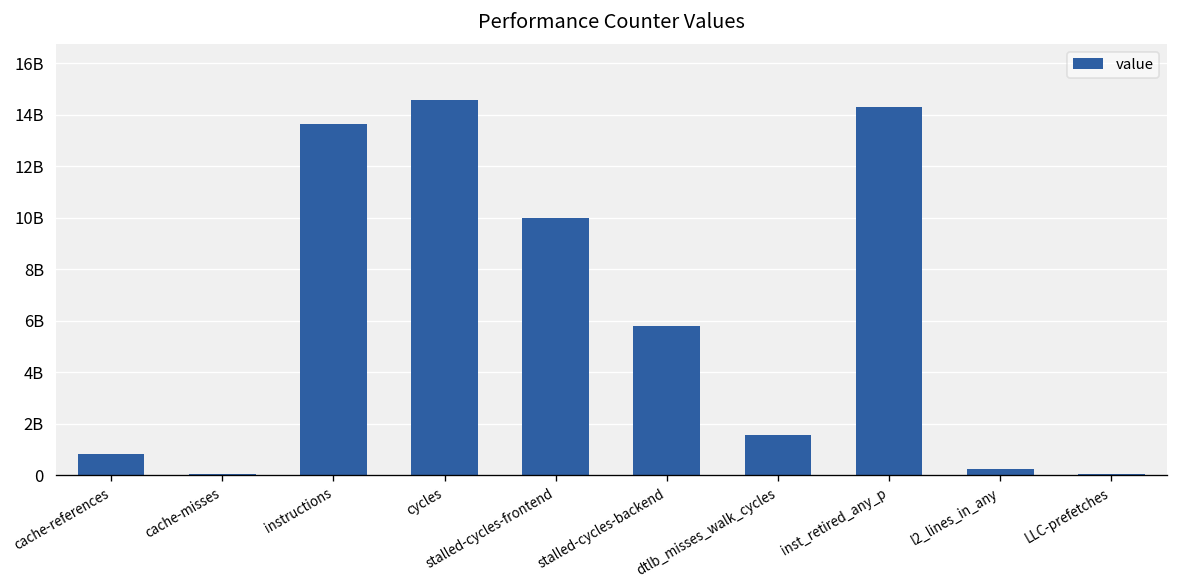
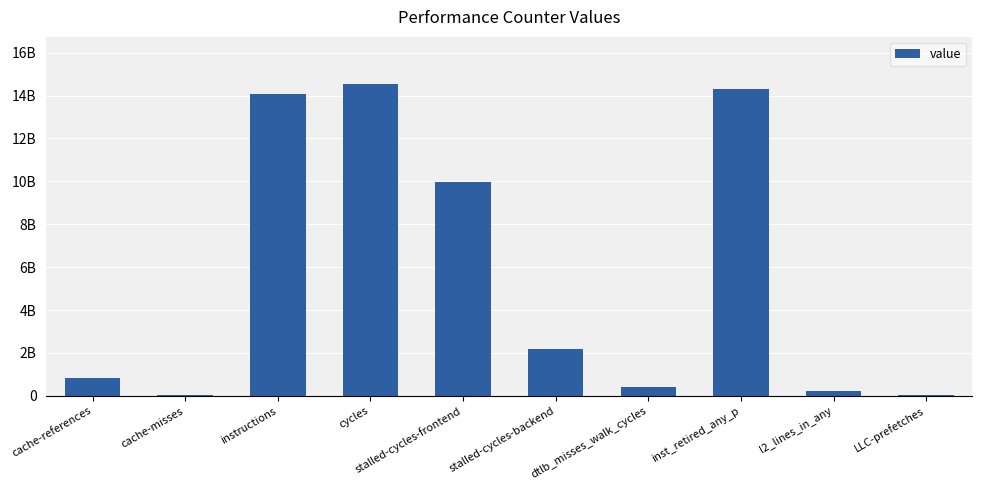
instructions: 13600000000 -> 14100000000
stalled-cycles-backend: 5800000000 -> 2200000000
dtlb_misses_walk_cycles: 1500000000 -> 400000000
